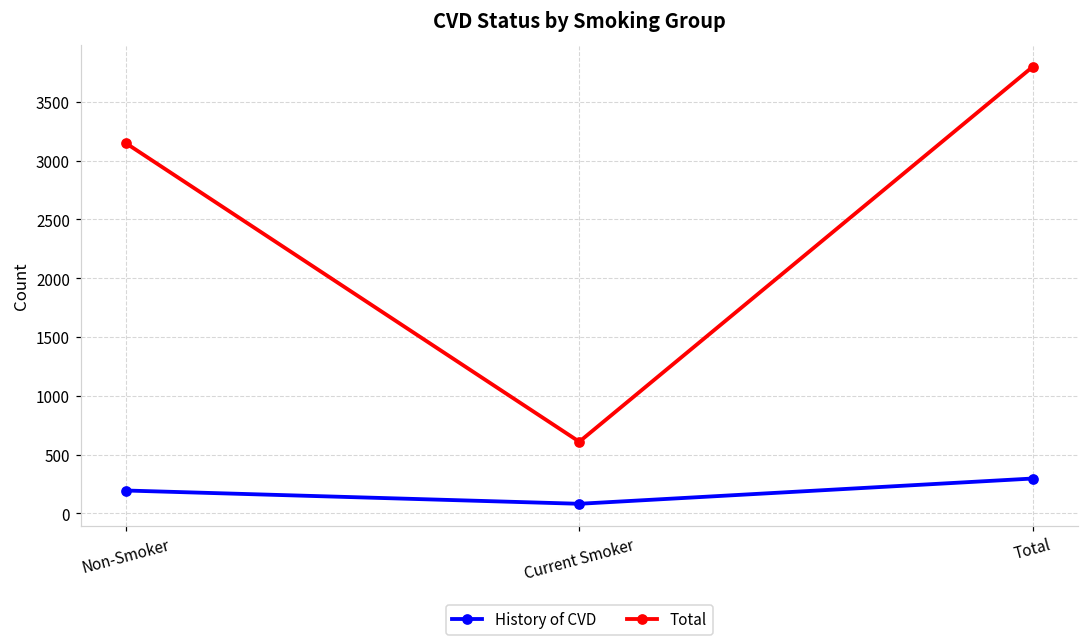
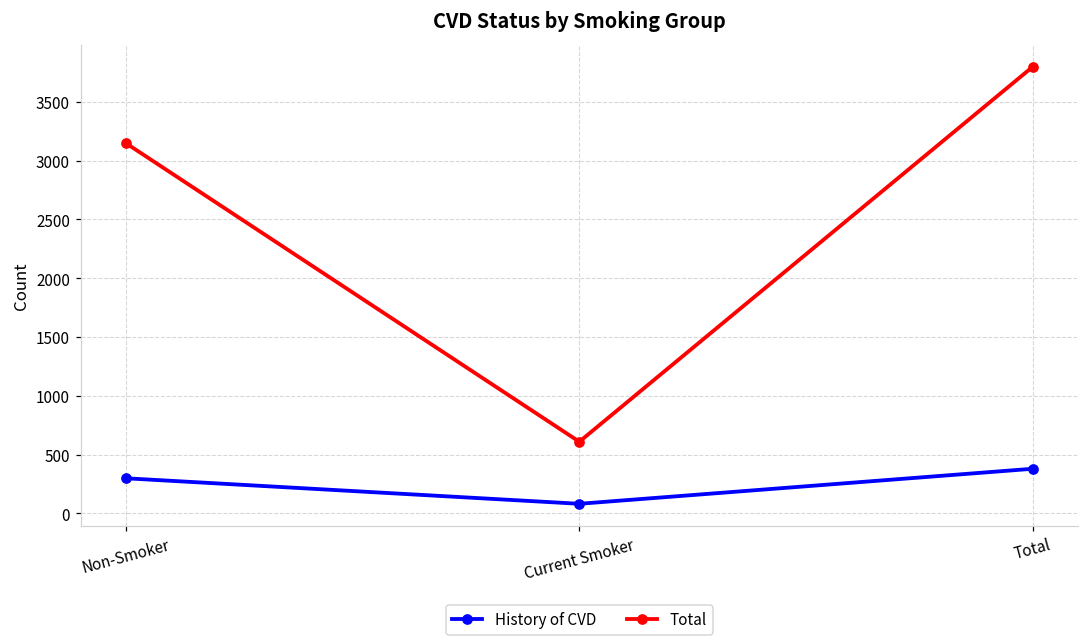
History of CVD, Non-Smoker: 190 -> 300
History of CVD, Total: 300 -> 380
